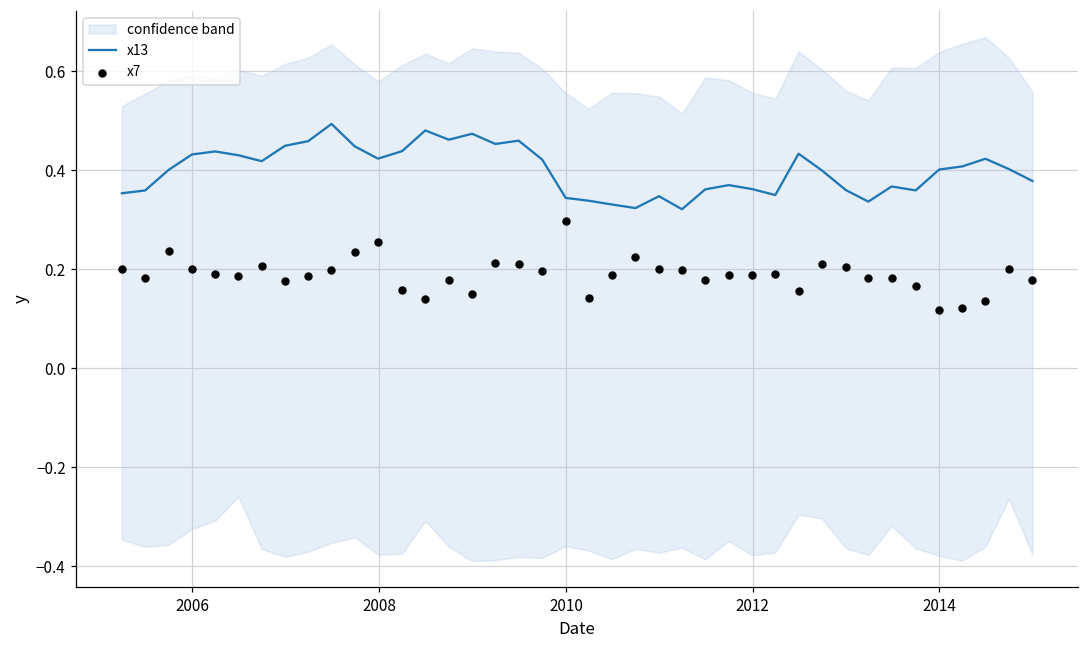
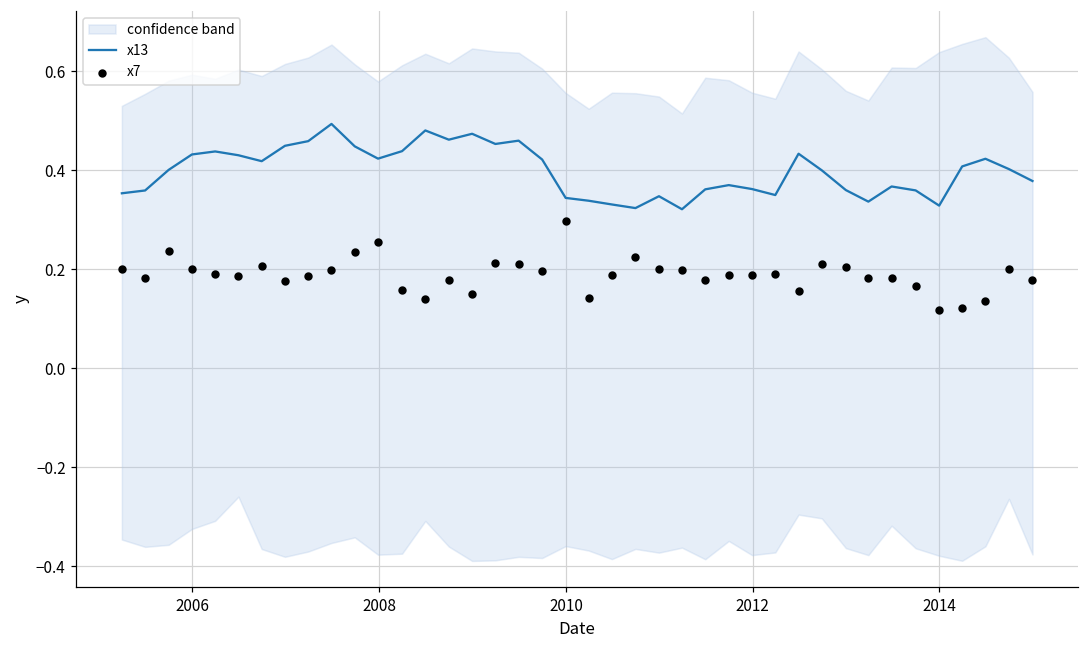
x13, 2014: 0.40 -> 0.33
